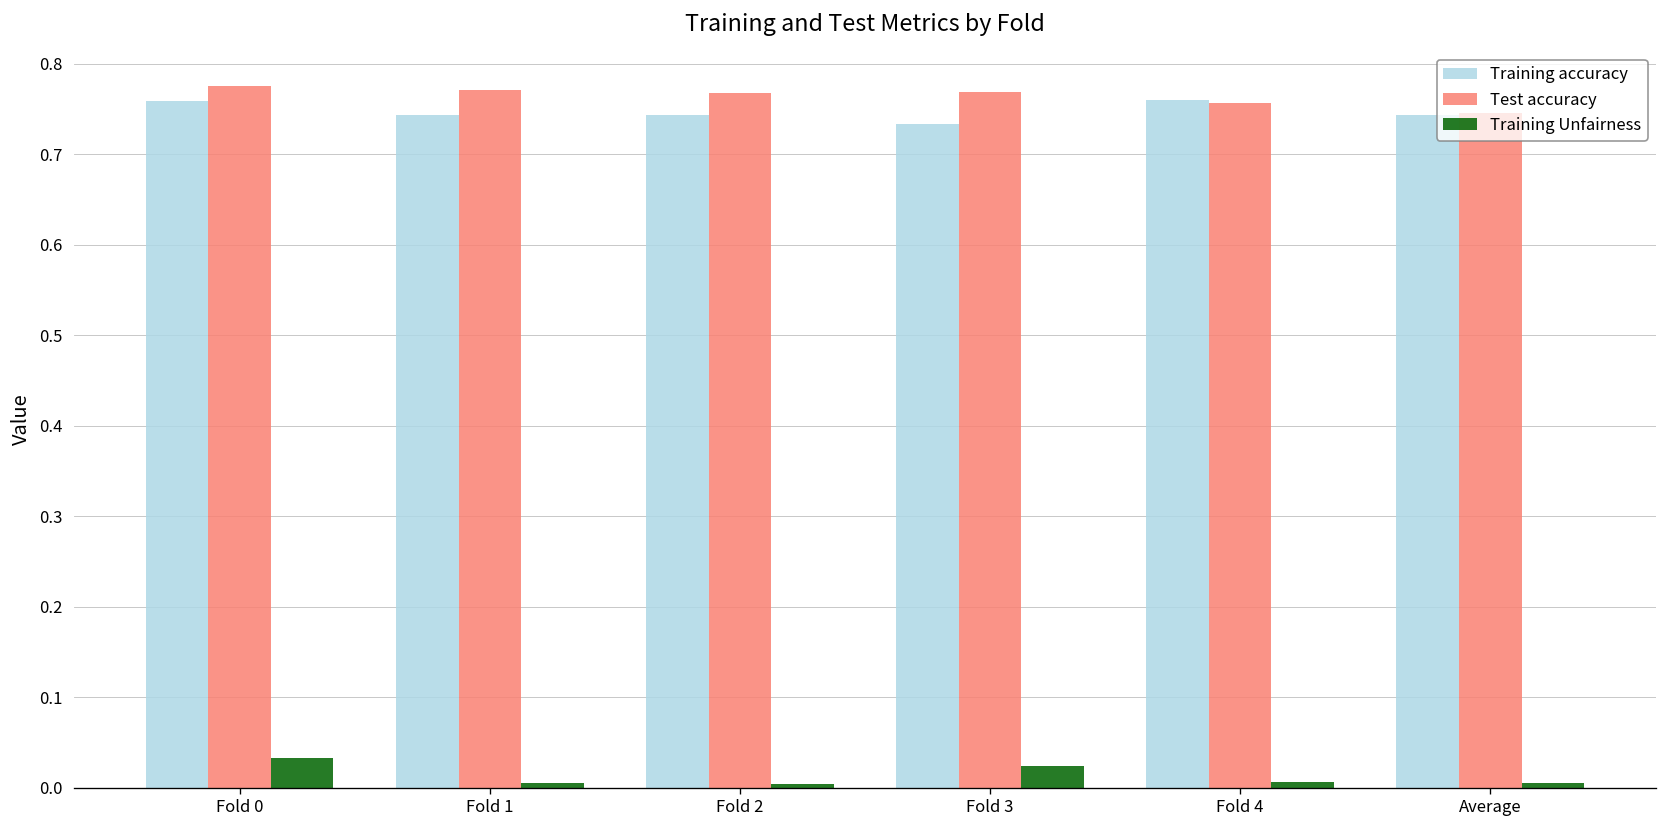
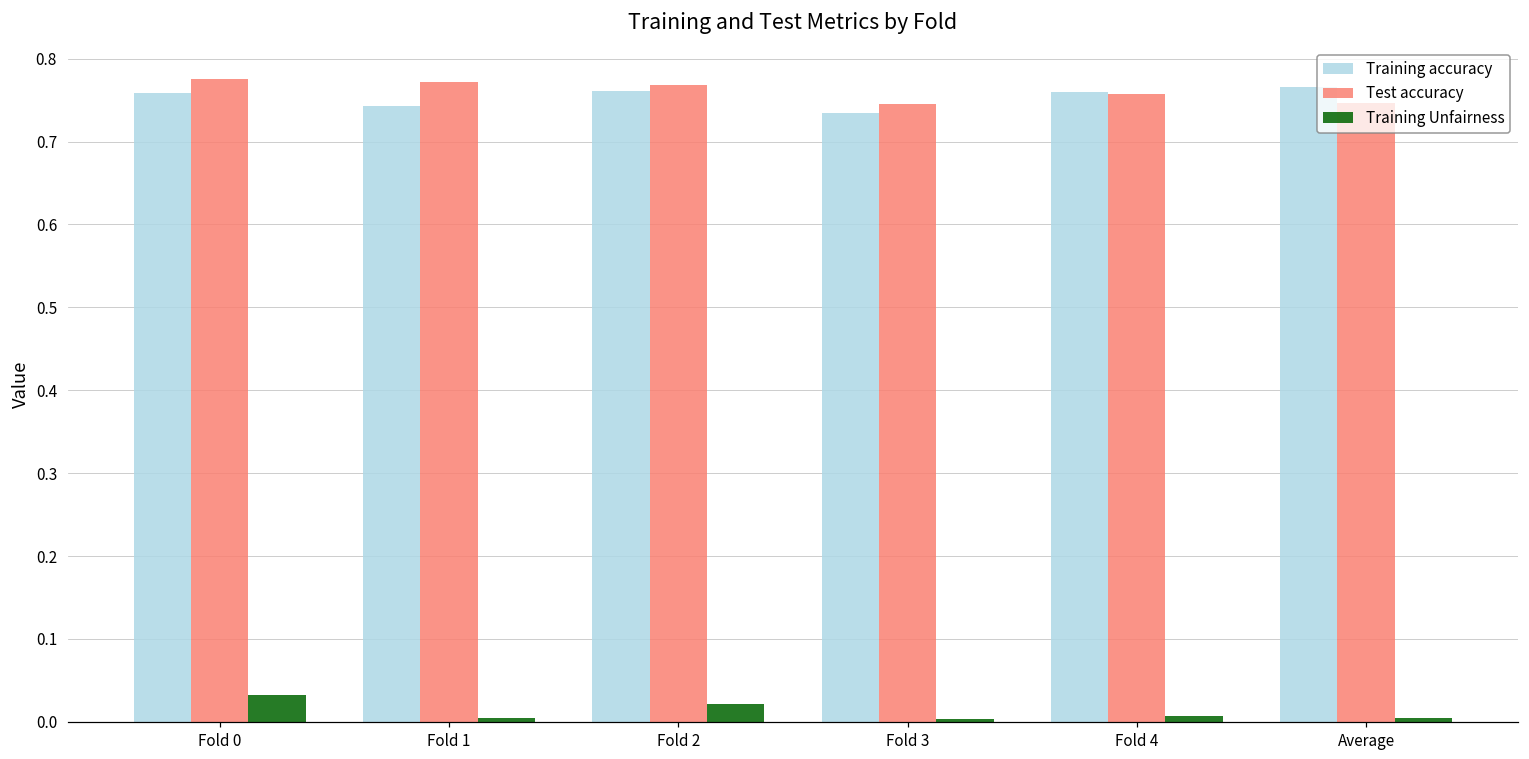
Training accuracy, Fold 2: 0.74 -> 0.76
Training Unfairness, Fold 2: 0.00 -> 0.02
Test accuracy, Fold 3: 0.77 -> 0.75
Training Unfairness, Fold 3: 0.02 -> 0.00
Training accuracy, Average: 0.74 -> 0.77
